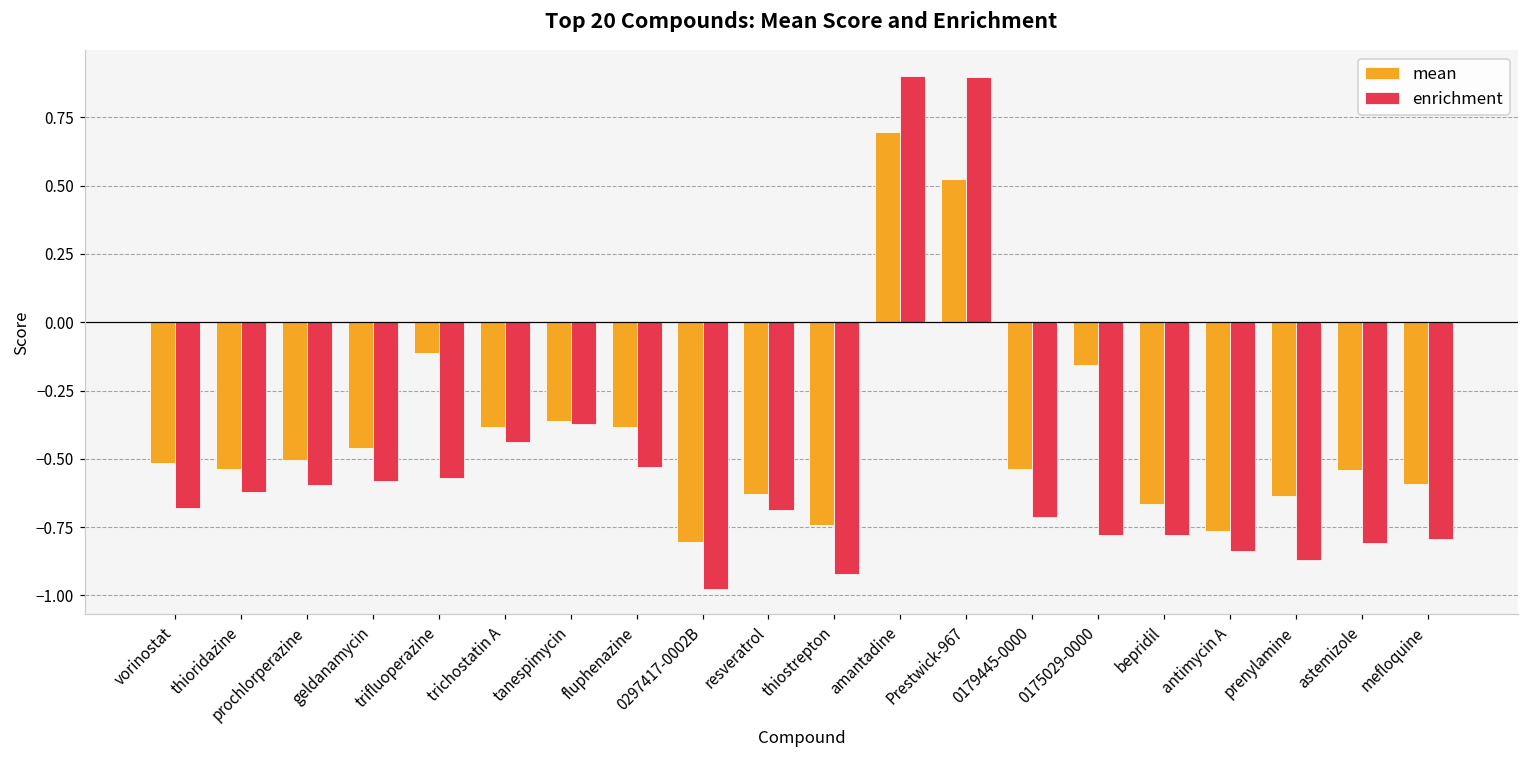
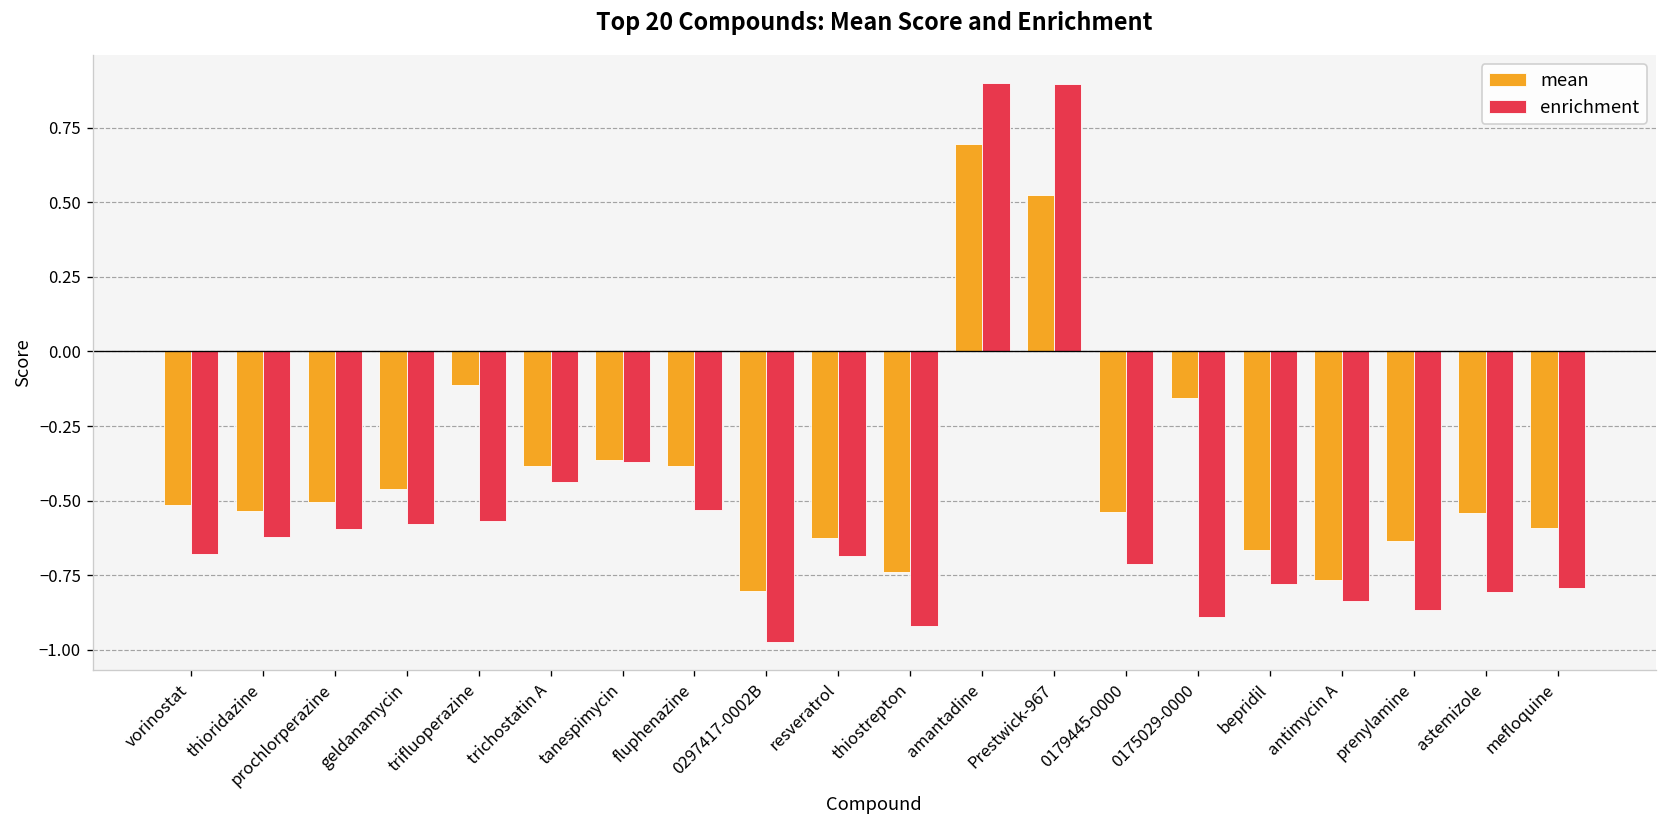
enrichment, 0175029-0000: -0.78 -> -0.89
